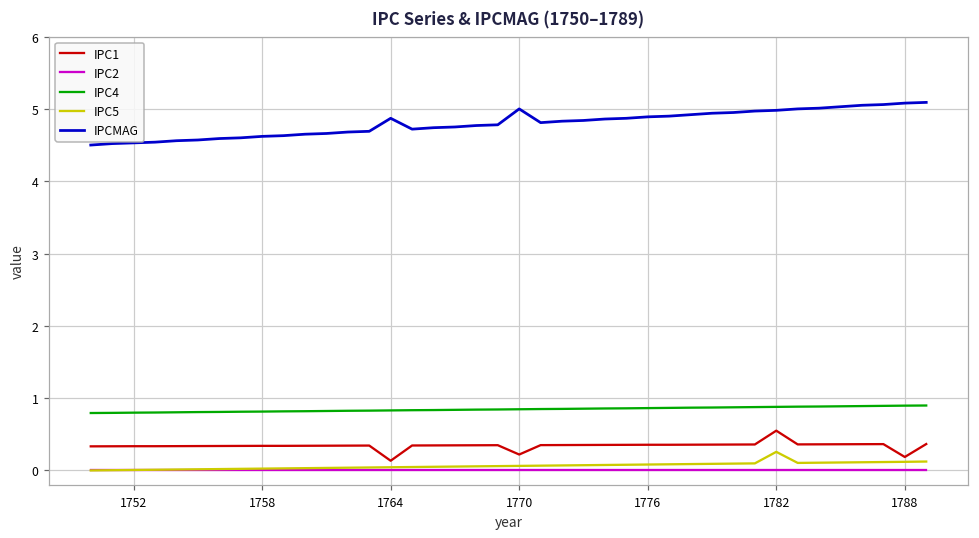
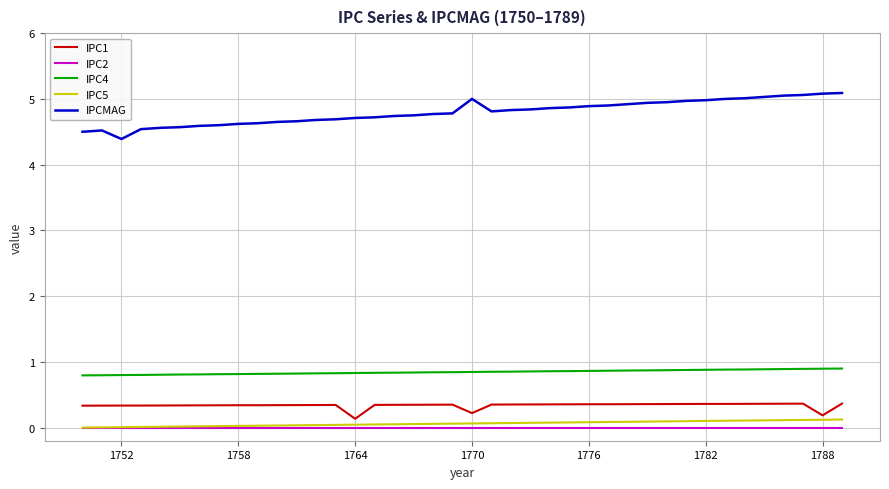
IPCMAG, 1752: 4.5 -> 4.4
IPCMAG, 1764: 4.9 -> 4.7
IPC1, 1782: 0.6 -> 0.4
IPC5, 1782: 0.3 -> 0.1
